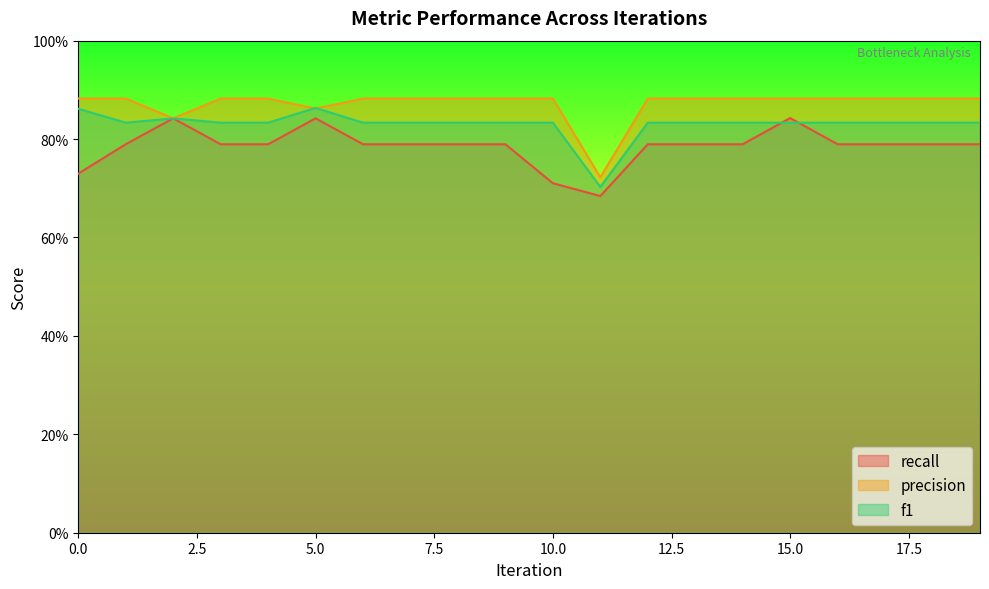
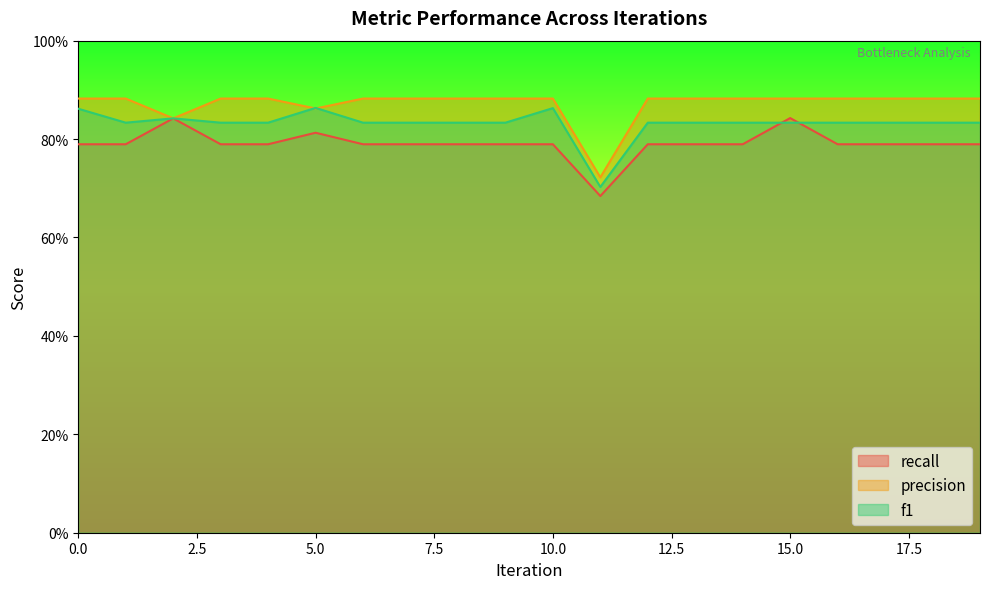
recall, 0.0: 73% -> 79%
recall, 5.0: 84% -> 81%
recall, 10.0: 71% -> 79%
f1, 10.0: 83% -> 86%
